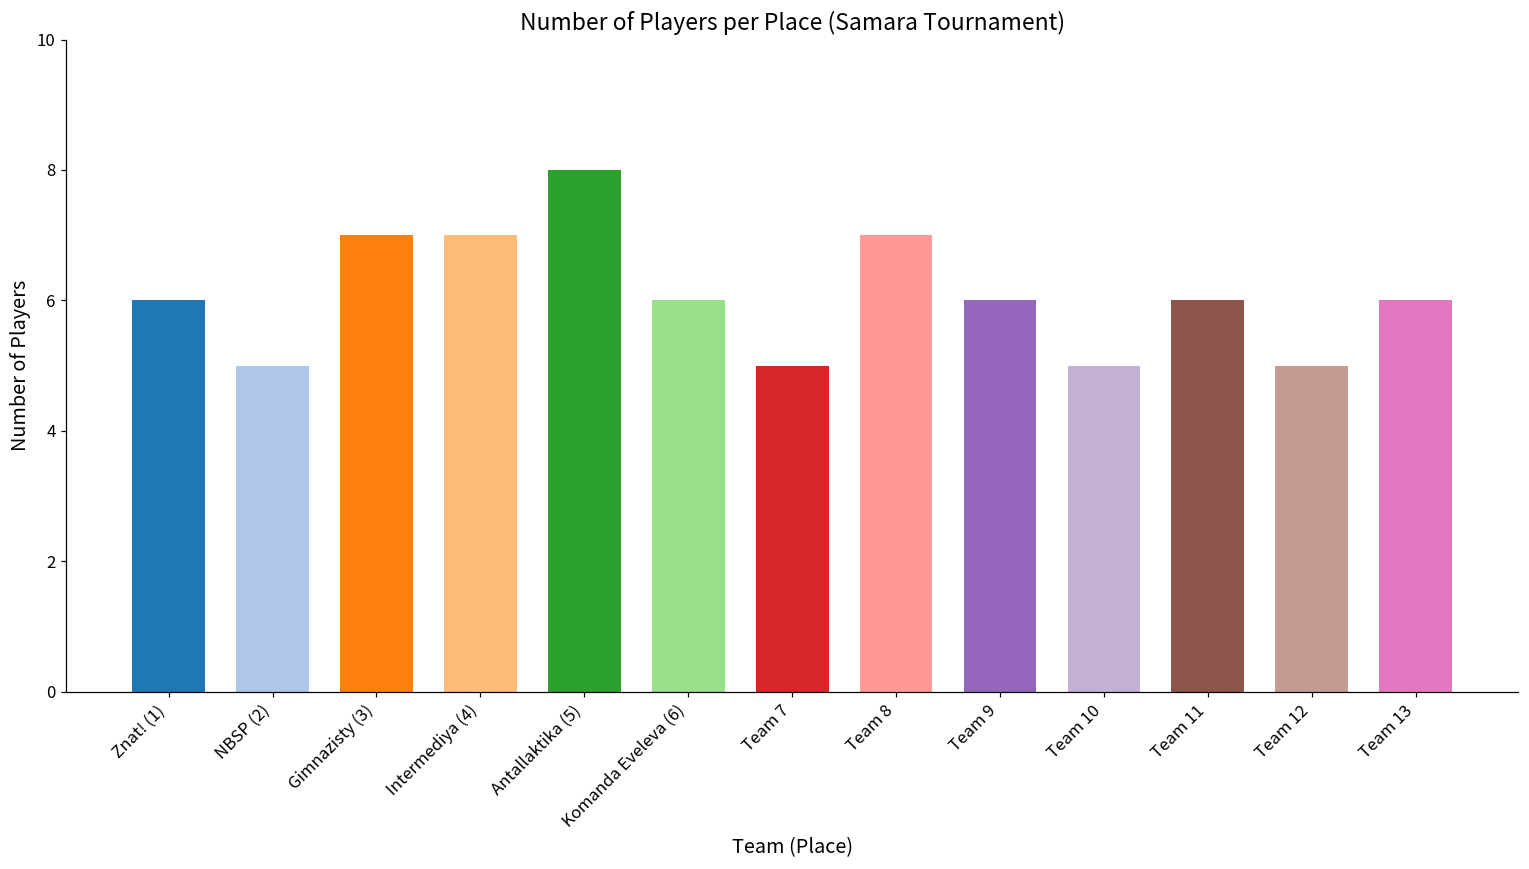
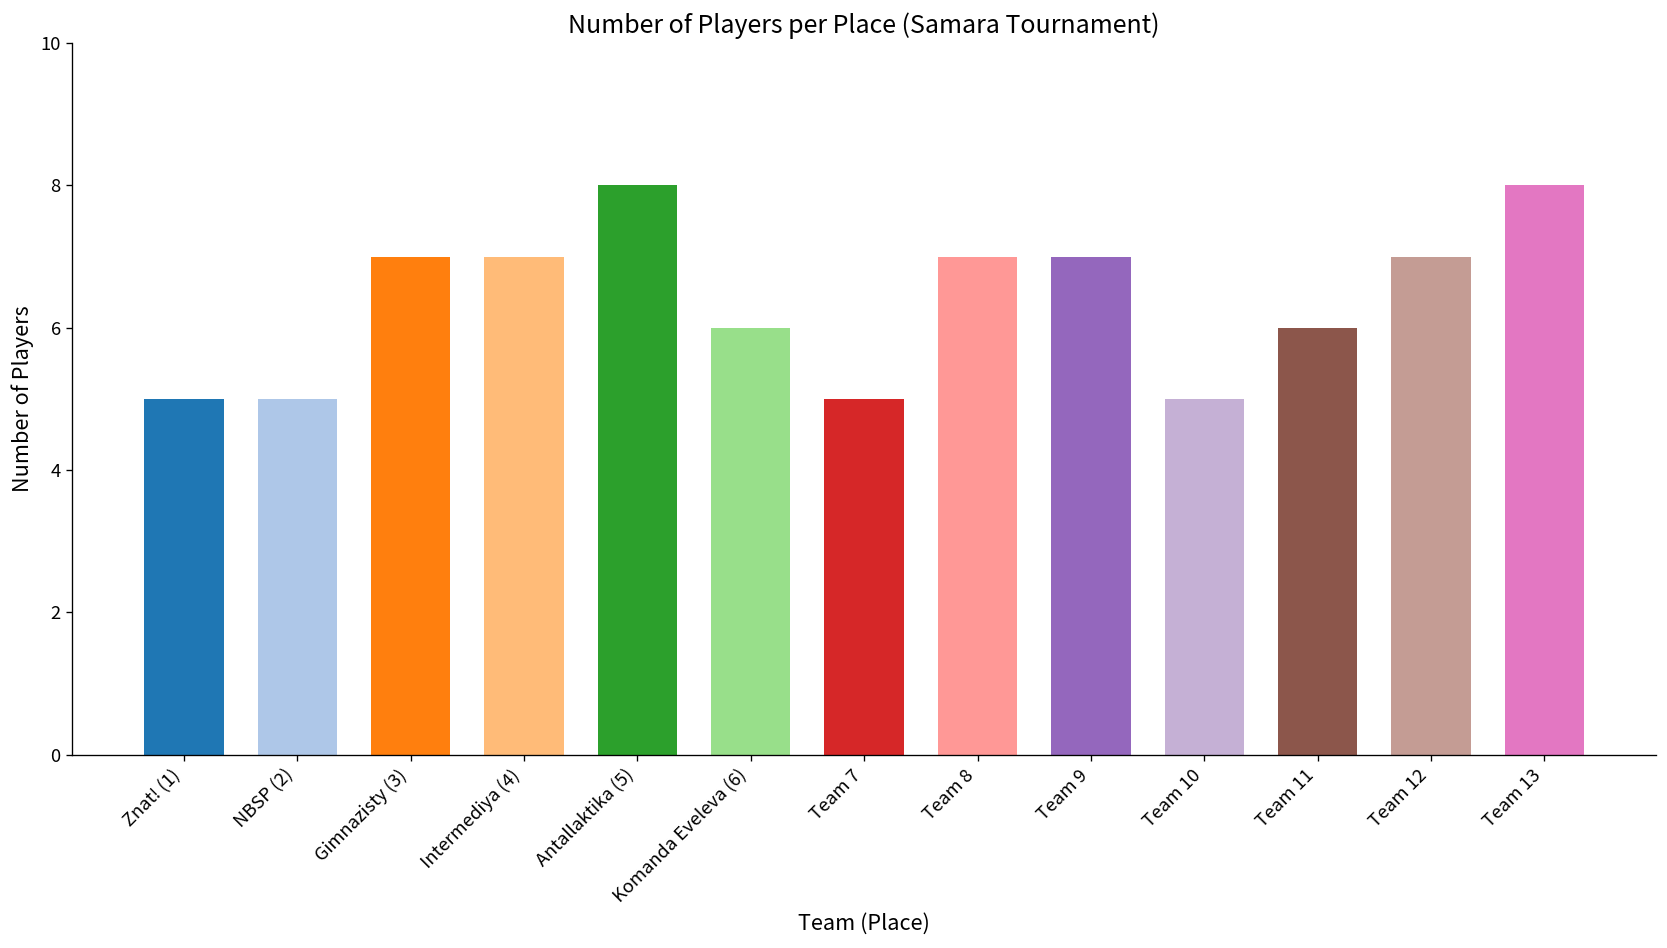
Znat! (1): 6 -> 5
Team 9: 6 -> 7
Team 12: 5 -> 7
Team 13: 6 -> 8
